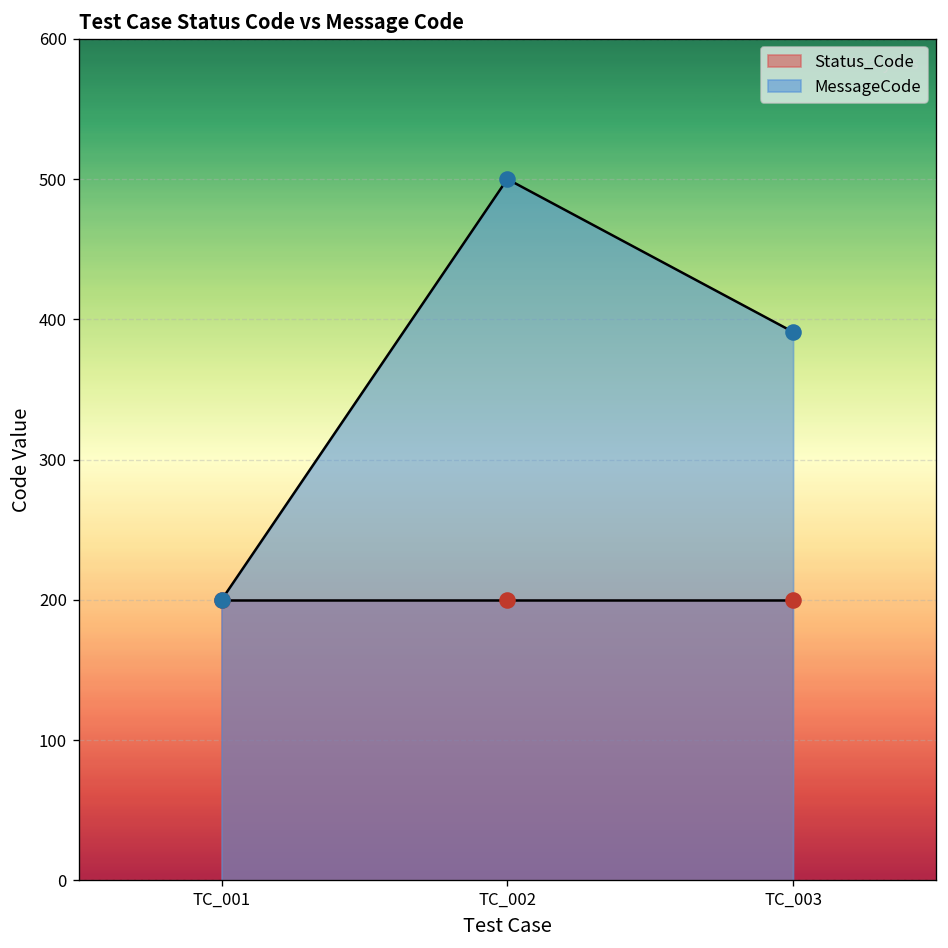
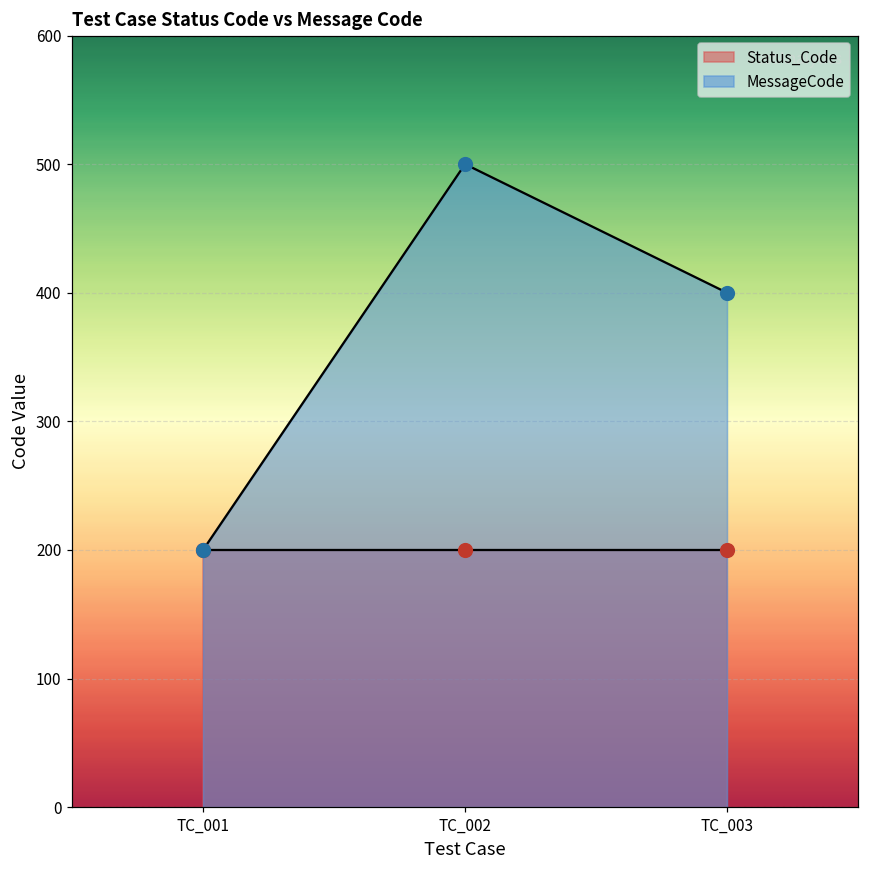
MessageCode, TC_003: 391 -> 400
